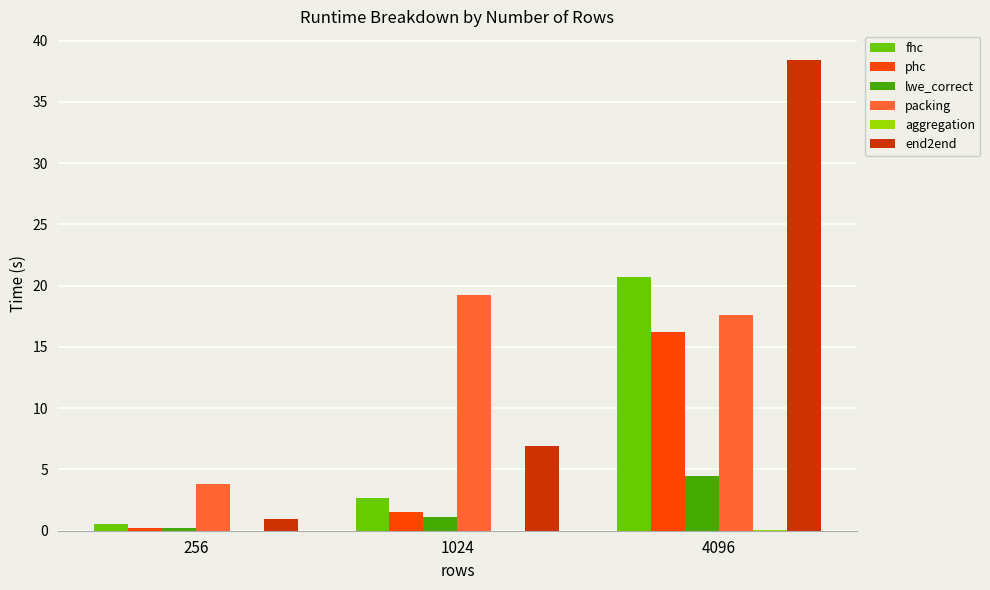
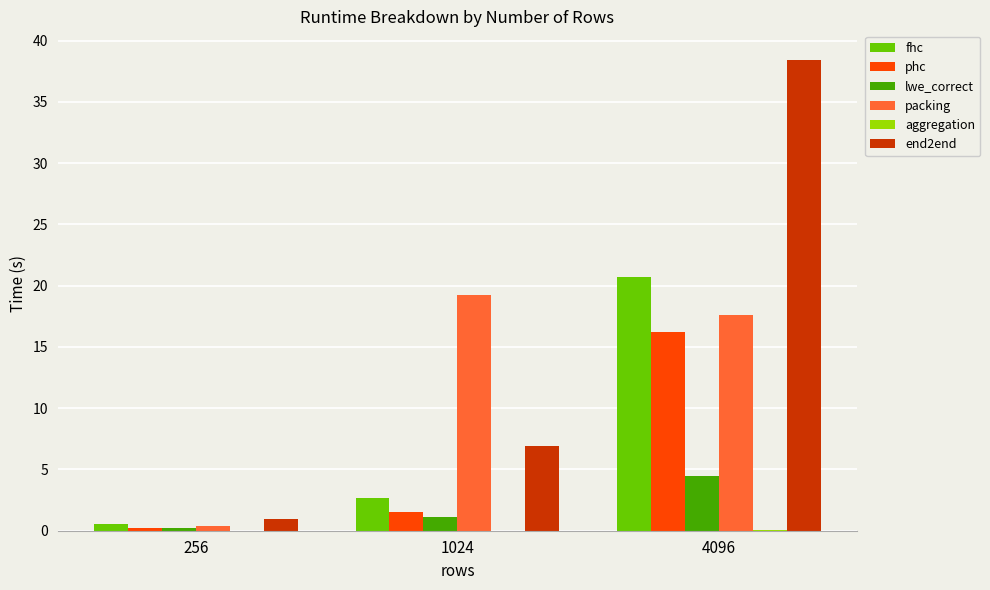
packing, 256: 3.8 -> 0.4
